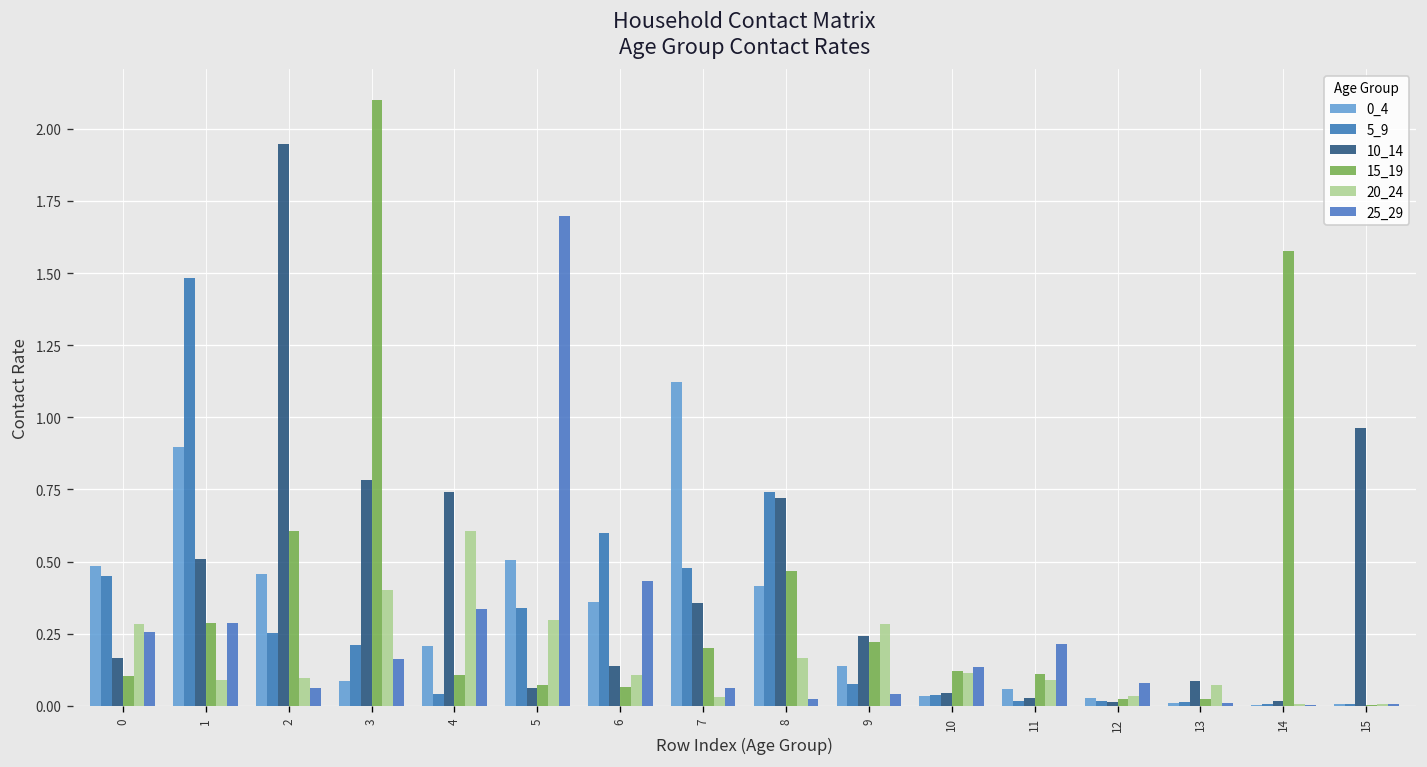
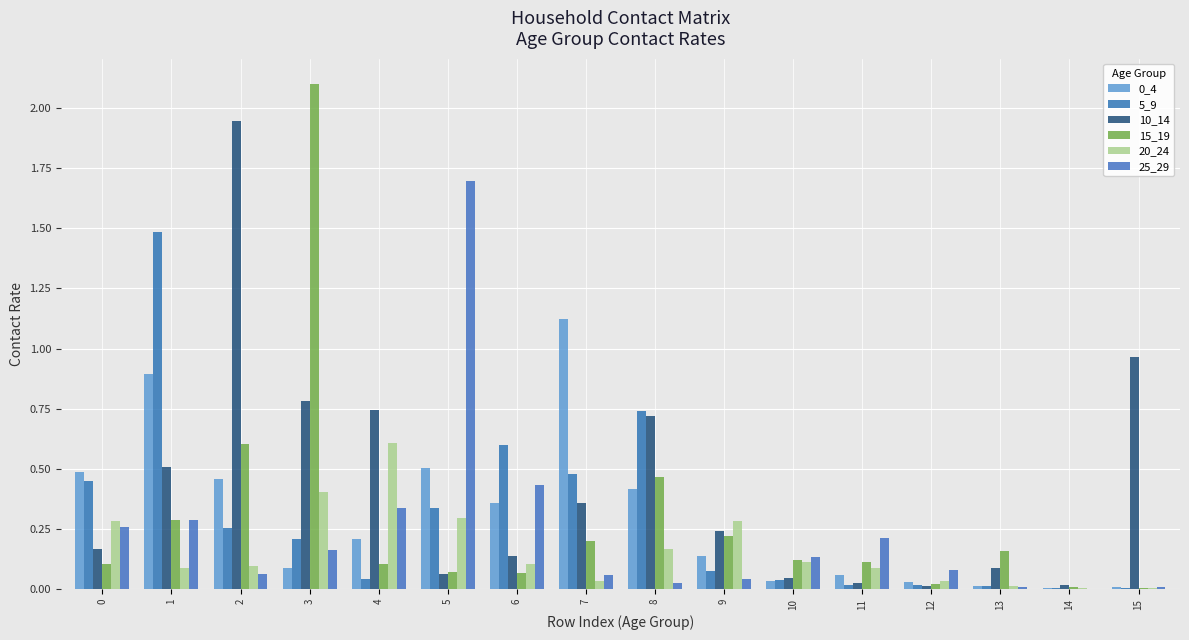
15_19, 13: 0.02 -> 0.16
20_24, 13: 0.07 -> 0.01
15_19, 14: 1.58 -> 0.01
